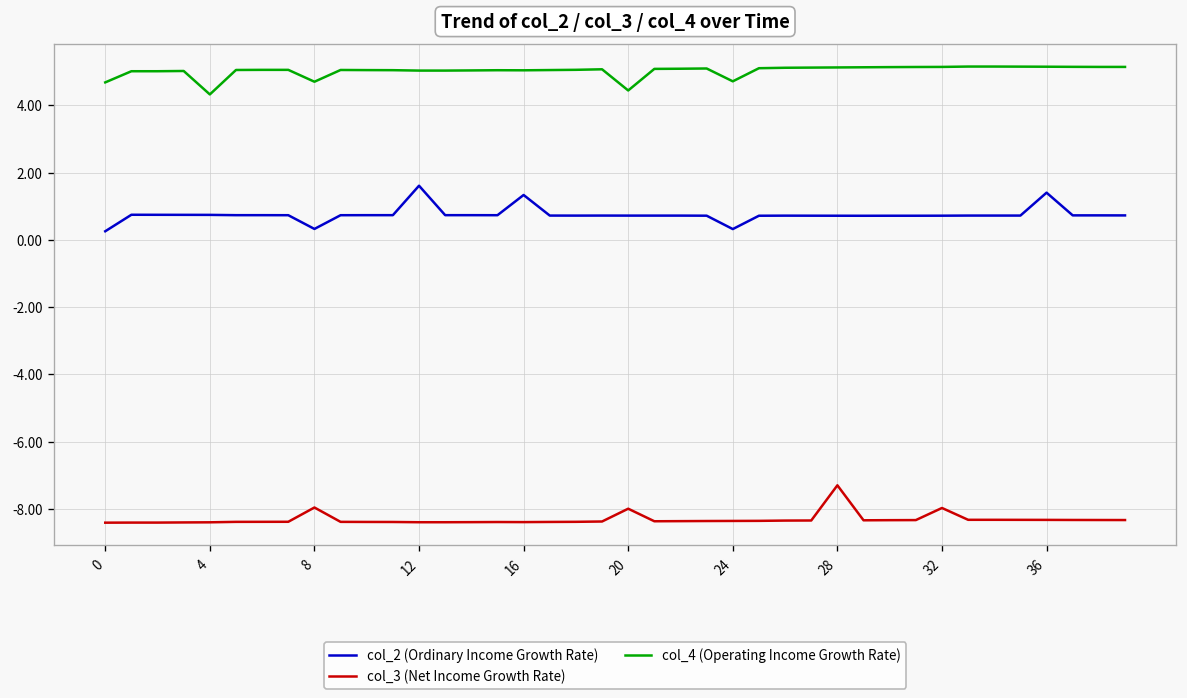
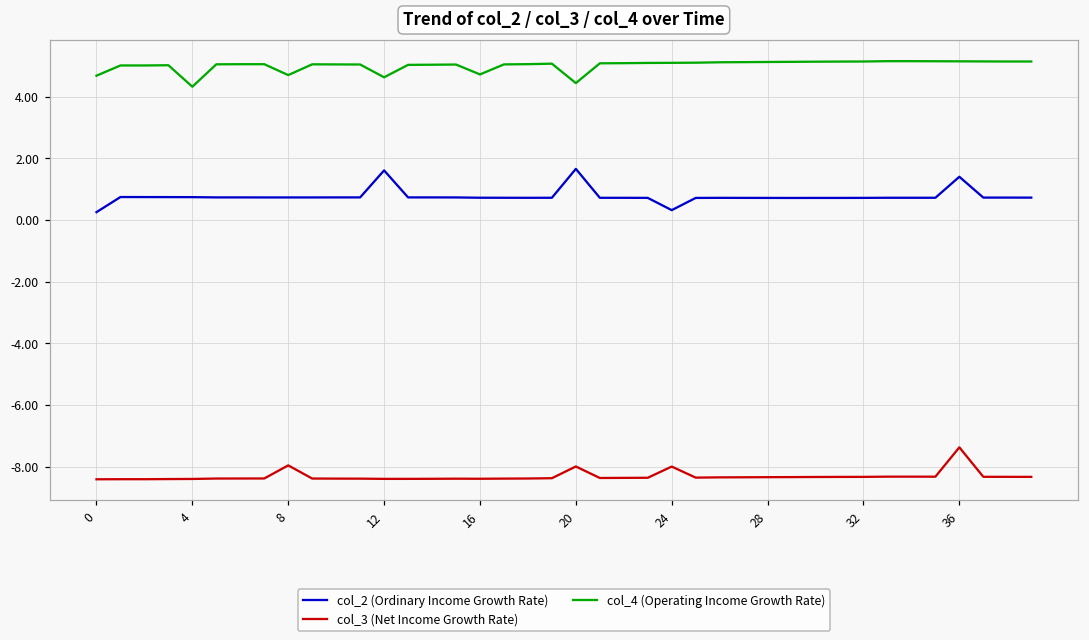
col_2 (Ordinary Income Growth Rate), 8: 0.3 -> 0.7
col_4 (Operating Income Growth Rate), 12: 5.0 -> 4.6
col_2 (Ordinary Income Growth Rate), 16: 1.3 -> 0.7
col_4 (Operating Income Growth Rate), 16: 5.0 -> 4.7
col_2 (Ordinary Income Growth Rate), 20: 0.7 -> 1.7
col_3 (Net Income Growth Rate), 24: -8.4 -> -8.0
col_4 (Operating Income Growth Rate), 24: 4.7 -> 5.1
col_3 (Net Income Growth Rate), 28: -7.3 -> -8.3
col_3 (Net Income Growth Rate), 32: -8.0 -> -8.3
col_3 (Net Income Growth Rate), 36: -8.3 -> -7.4
